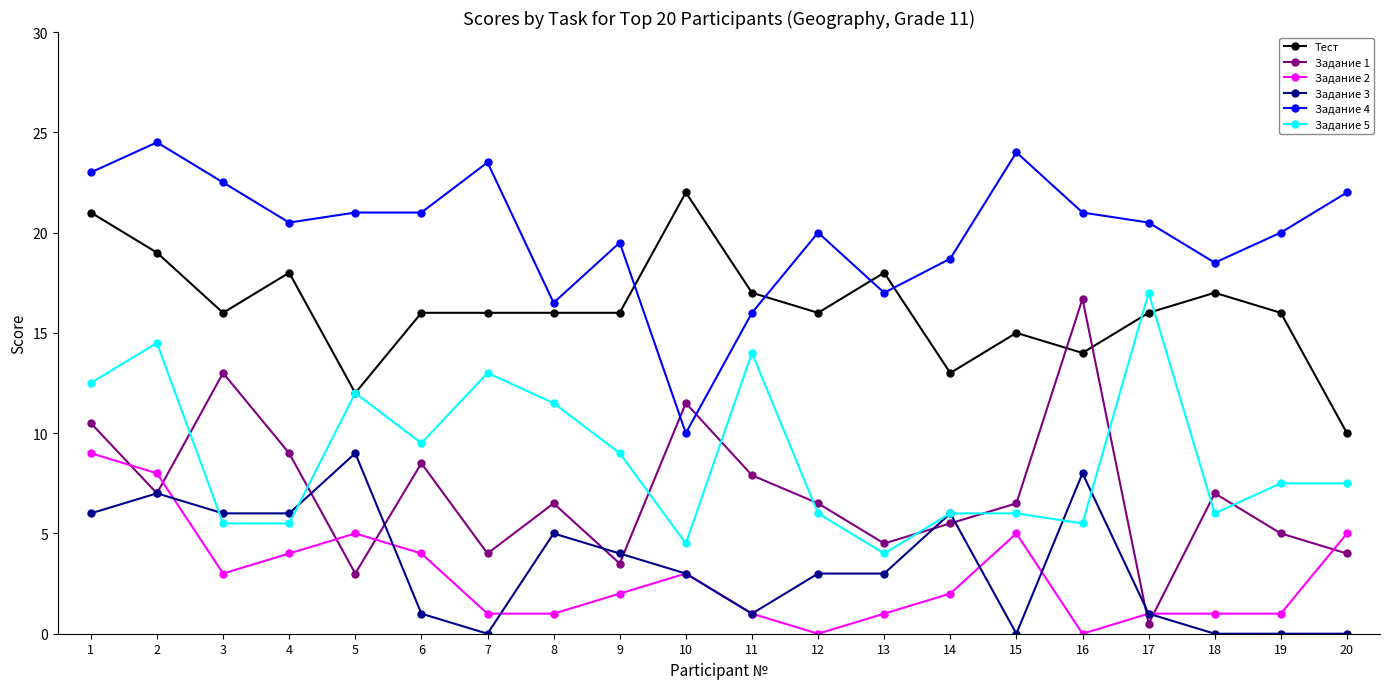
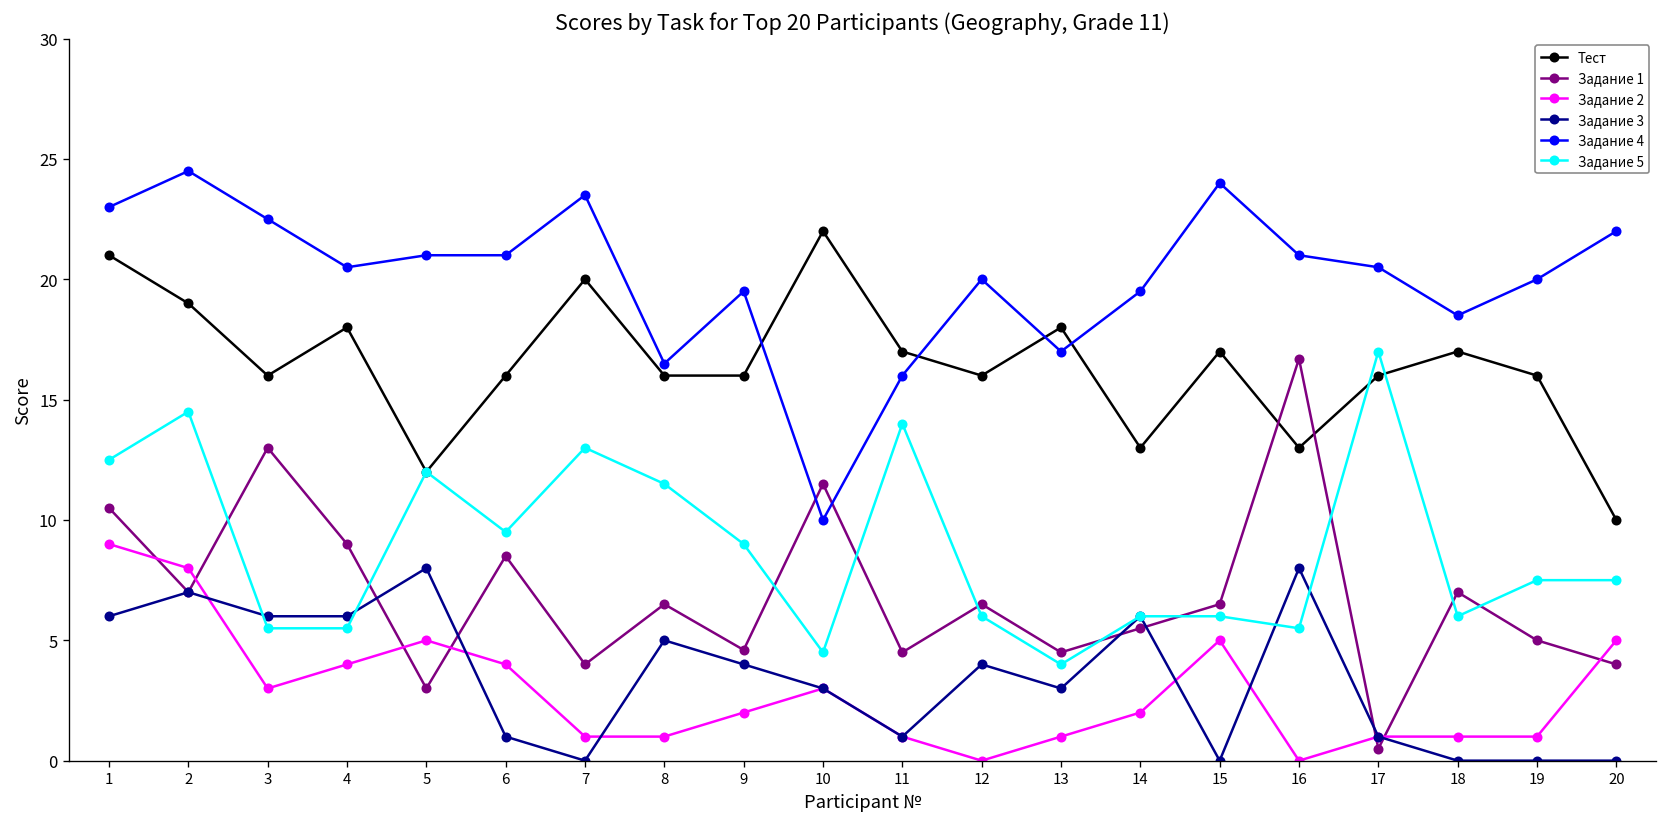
Задание 3, 5: 9 -> 8
Тест, 7: 16 -> 20
Задание 1, 9: 3.5 -> 4.6
Задание 1, 11: 7.9 -> 4.5
Задание 3, 12: 3 -> 4
Задание 4, 14: 18.7 -> 19.5
Тест, 15: 15 -> 17
Тест, 16: 14 -> 13
